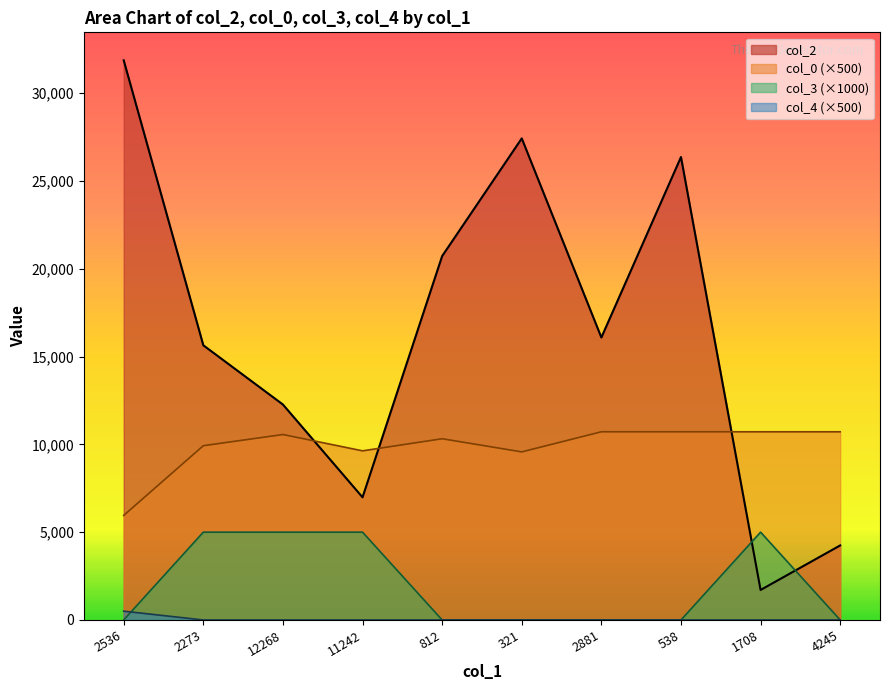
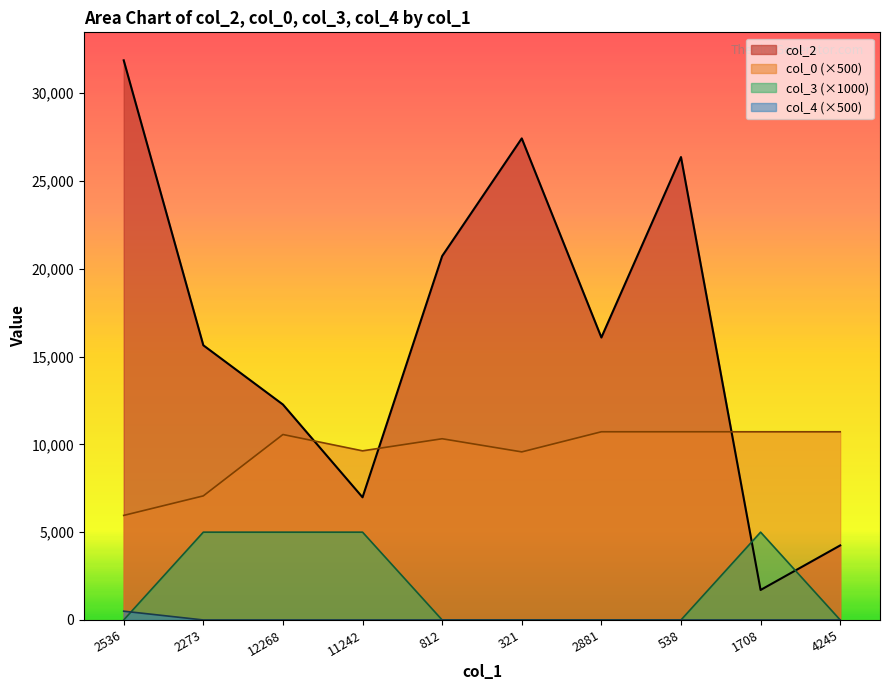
col_0 (×500), 2273: 9,900 -> 7,100
